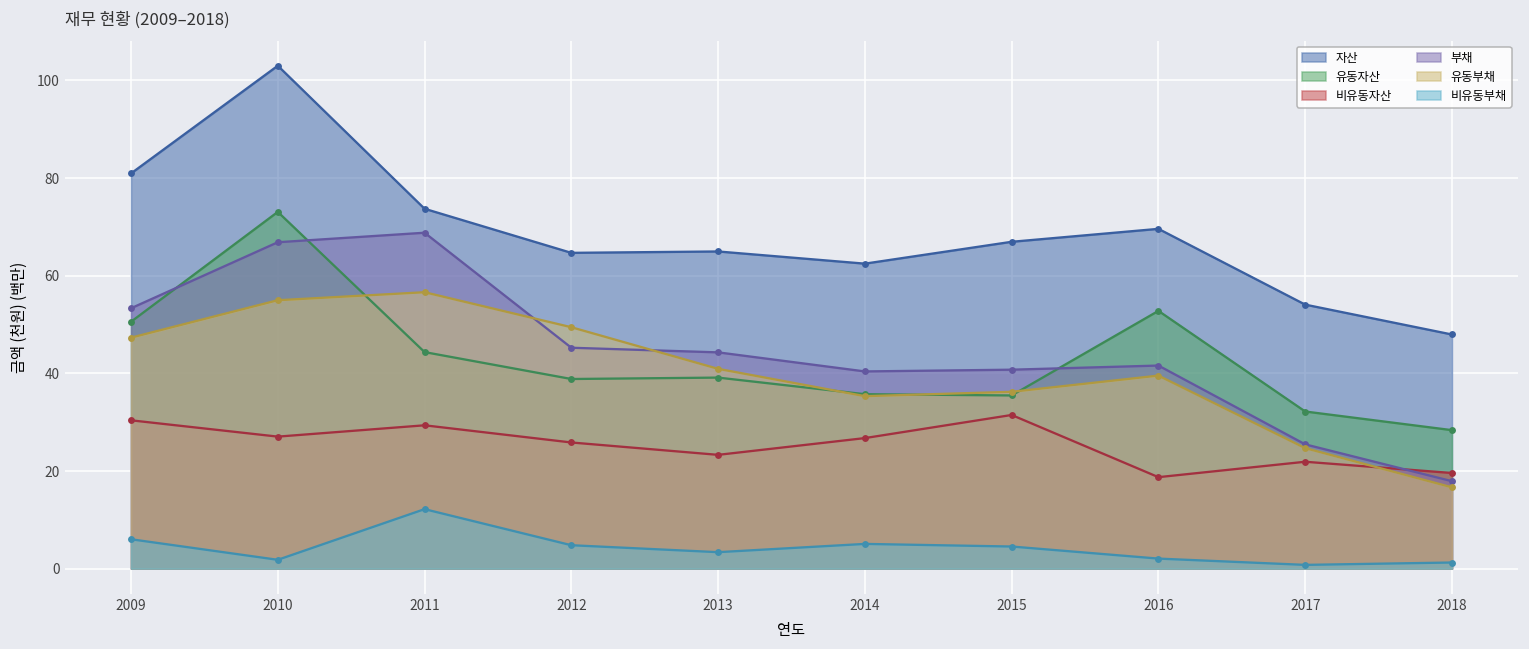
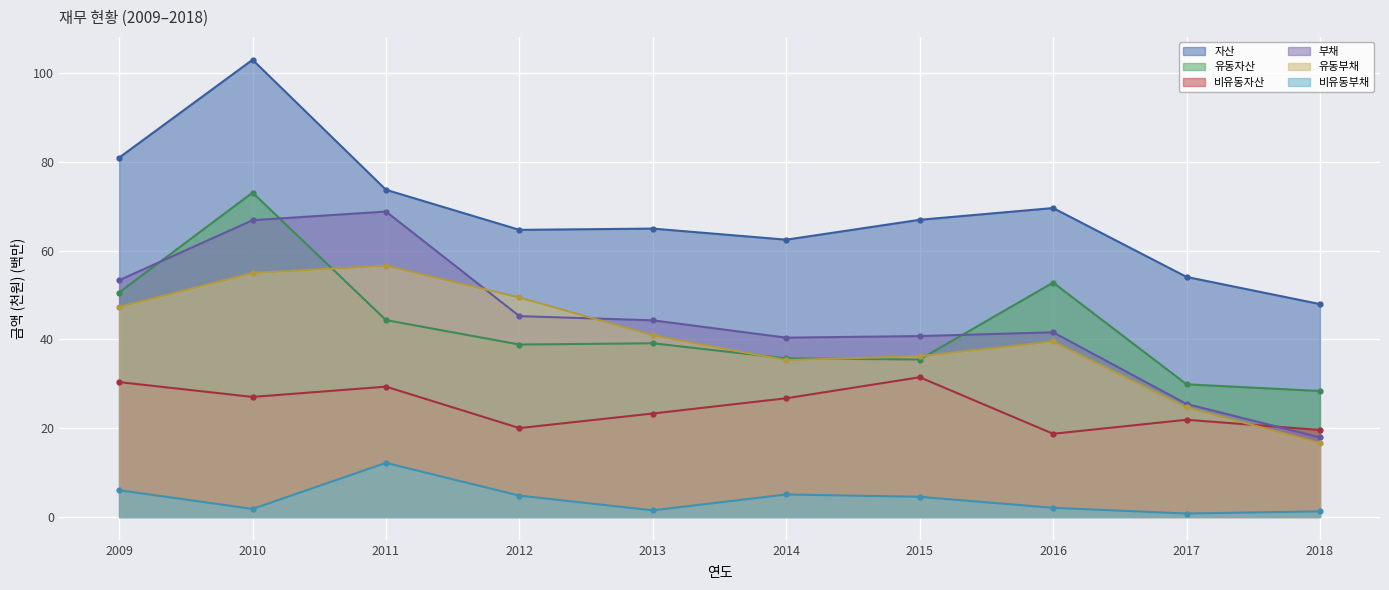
비유동자산, 2012: 26 -> 20
비유동부채, 2013: 3 -> 1
유동자산, 2017: 32 -> 30
